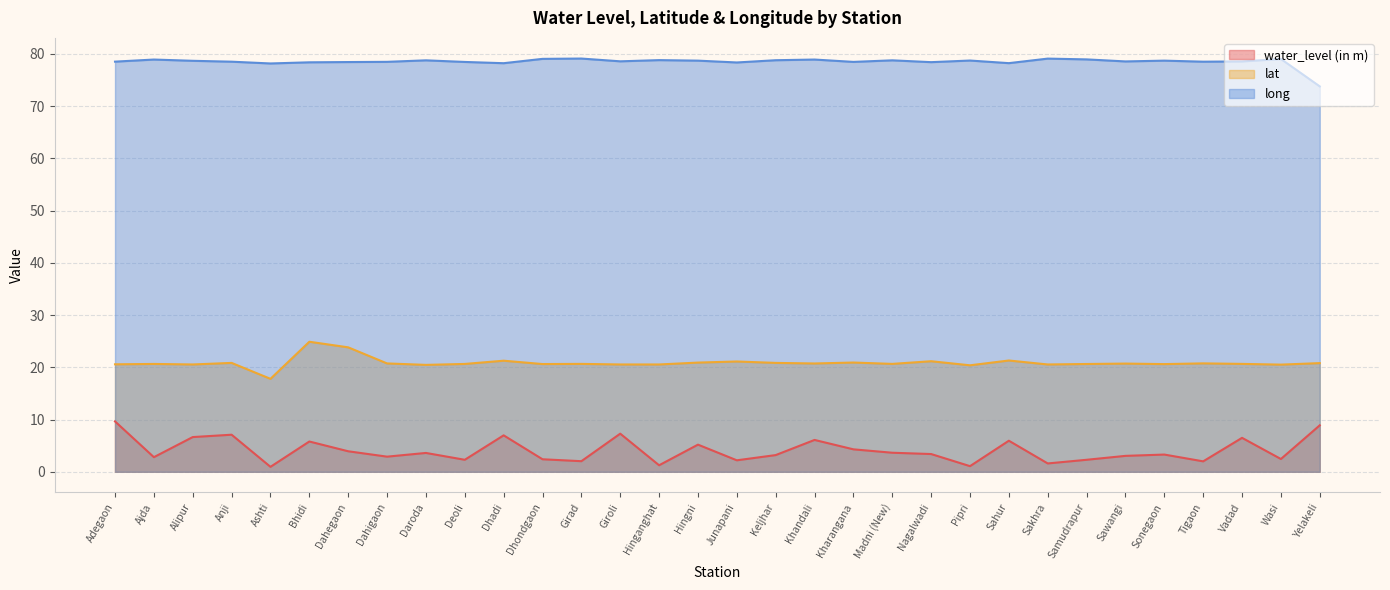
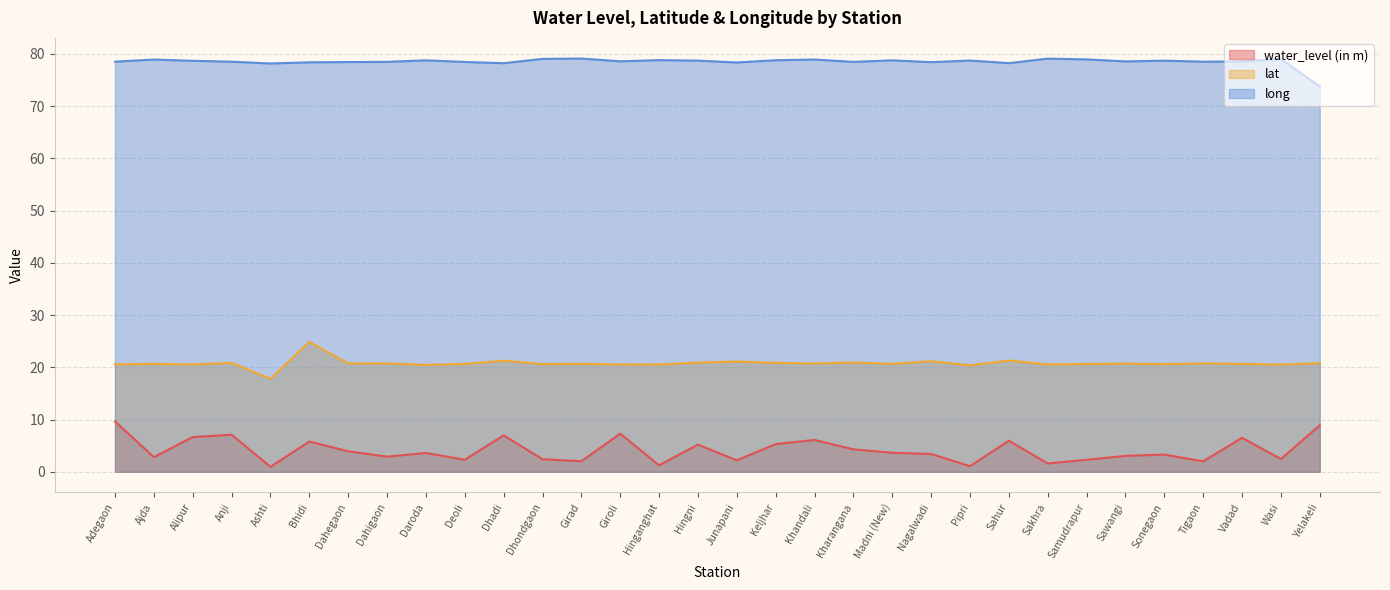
lat, Dahegaon: 24 -> 21
water_level (in m), Keljhar: 3 -> 5
